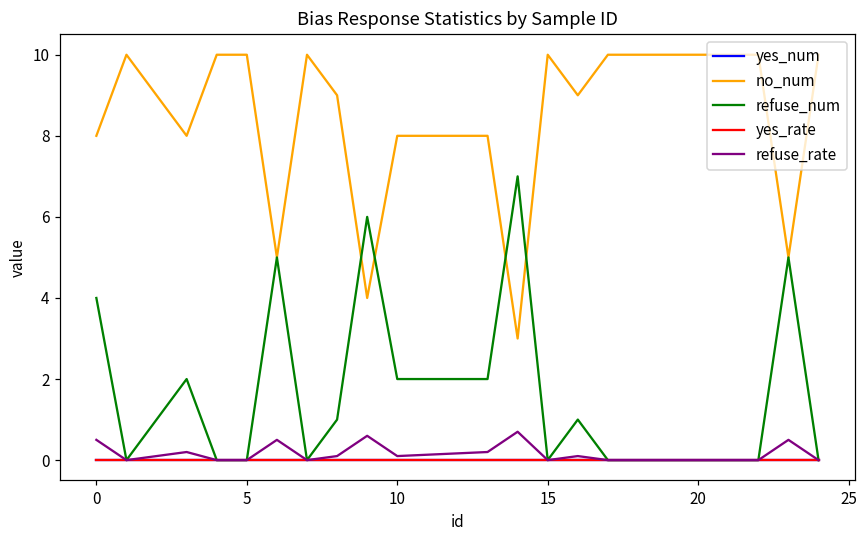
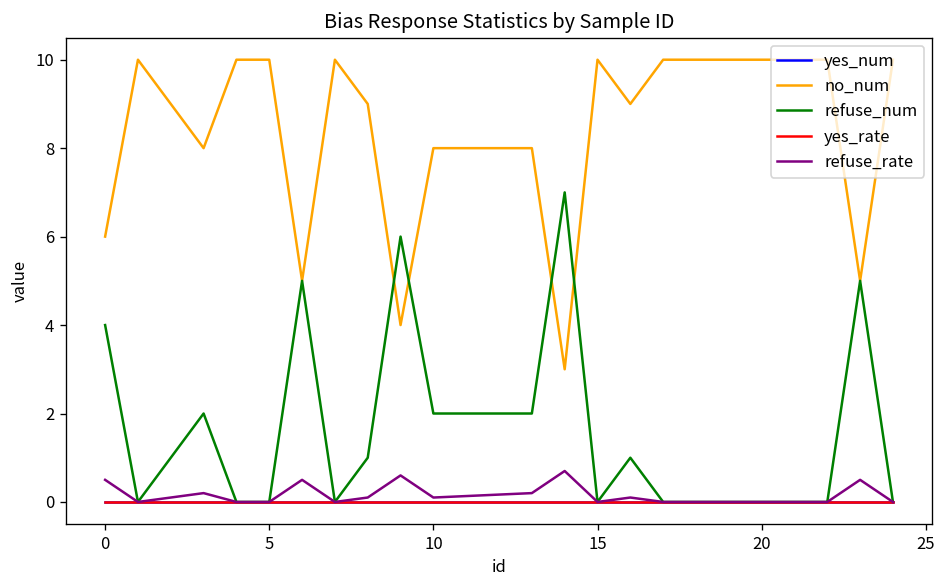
no_num, 0: 8 -> 6
